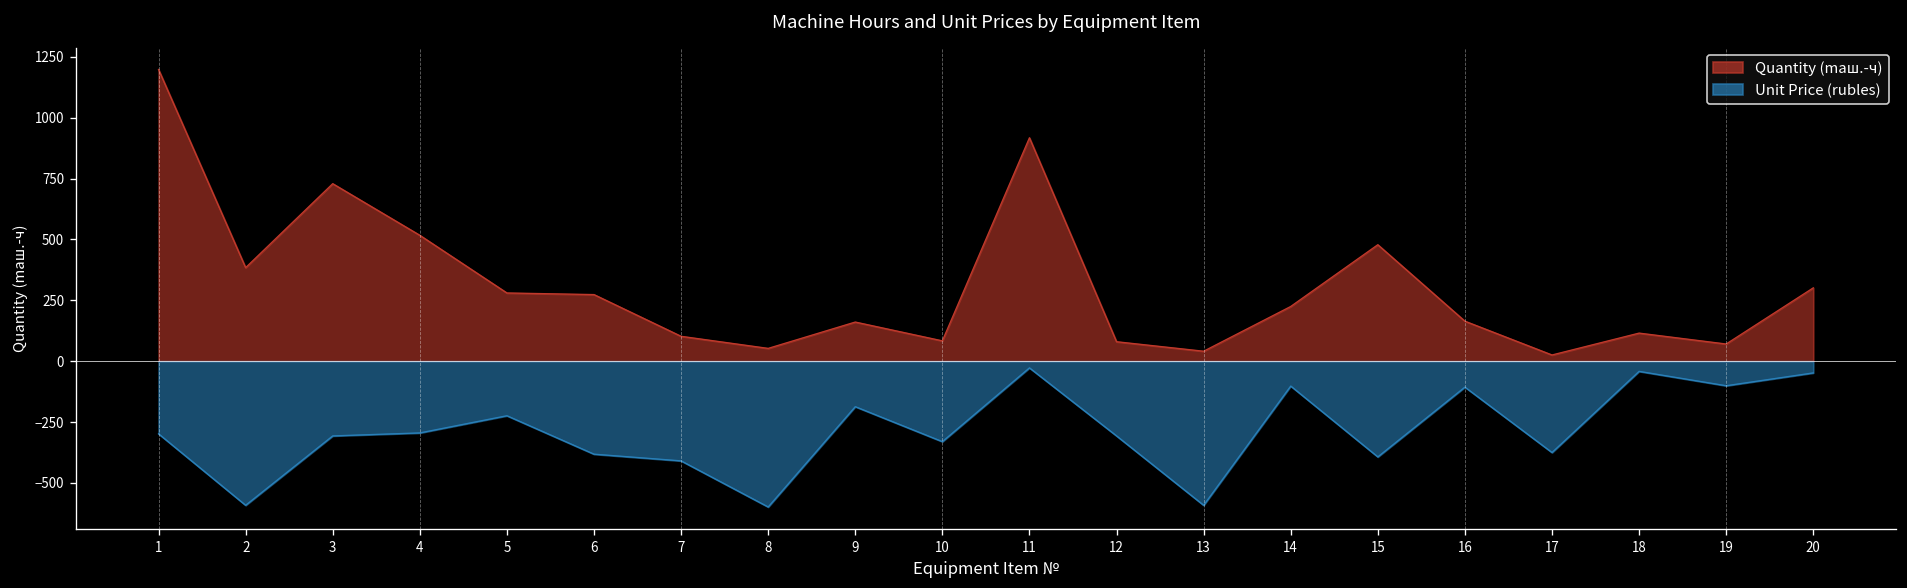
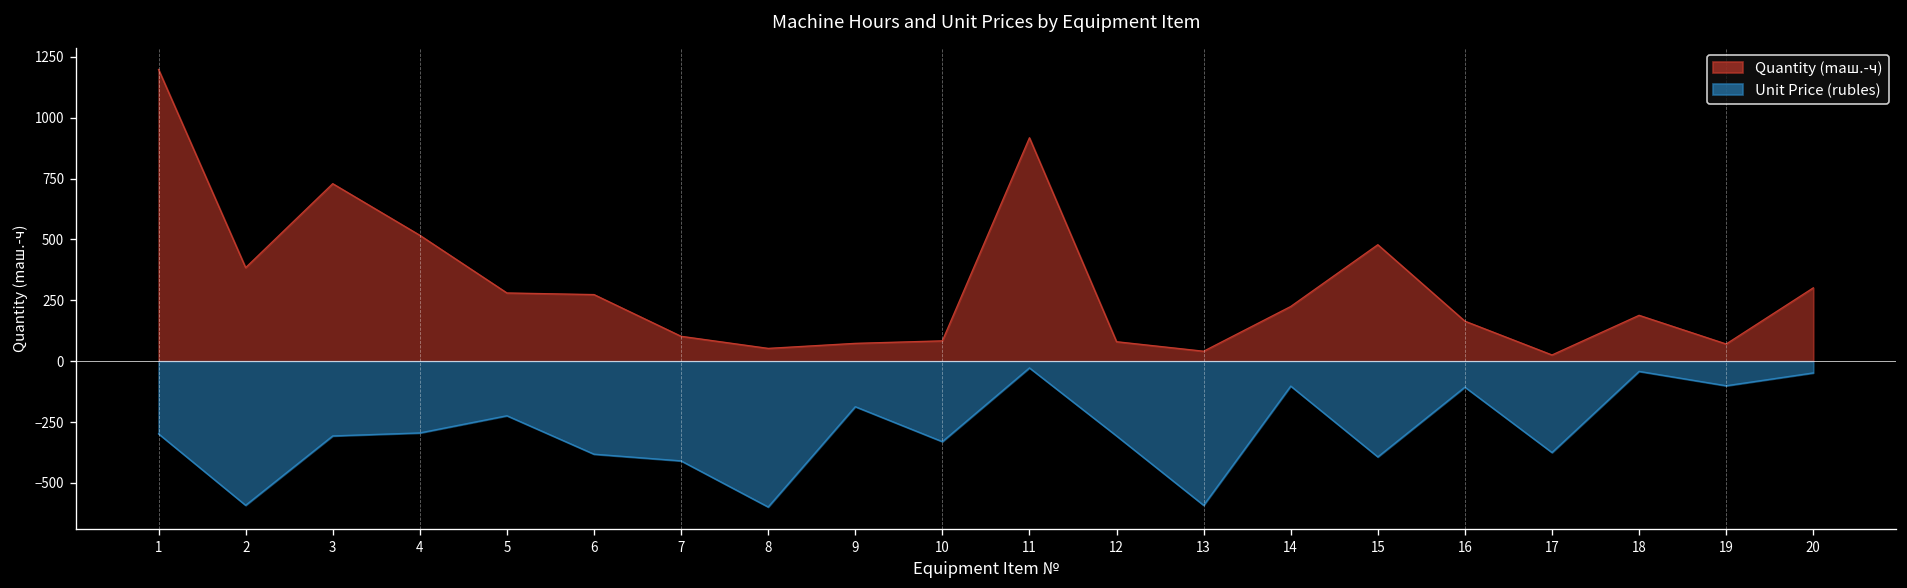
Quantity (maш.-ч), 9: 160 -> 70
Quantity (maш.-ч), 18: 120 -> 190
